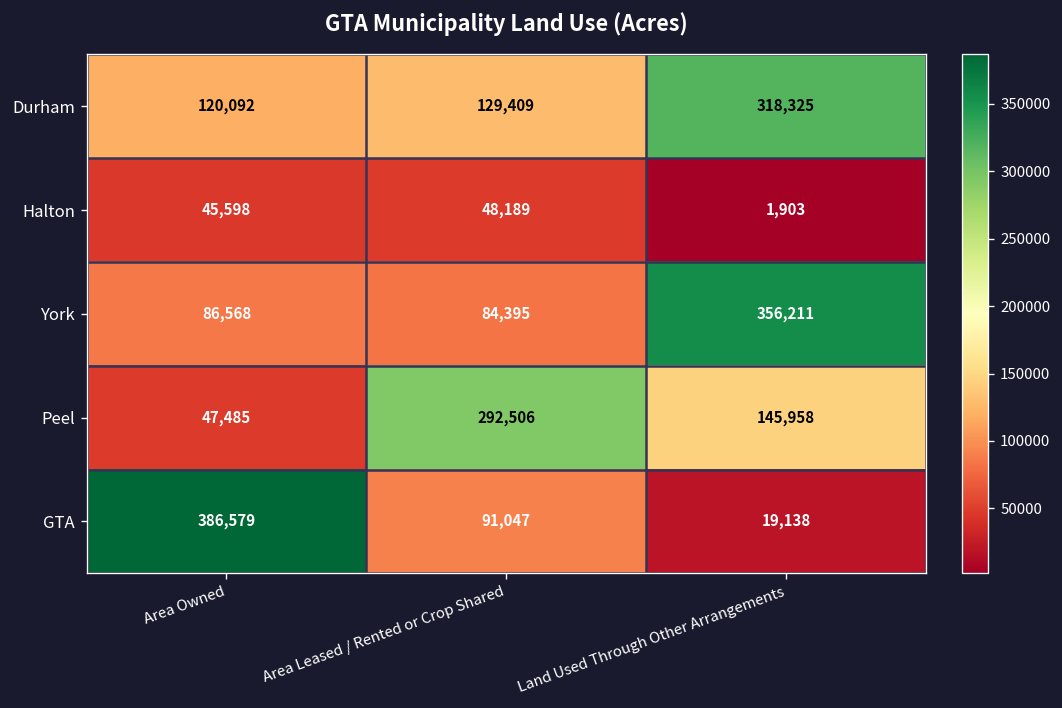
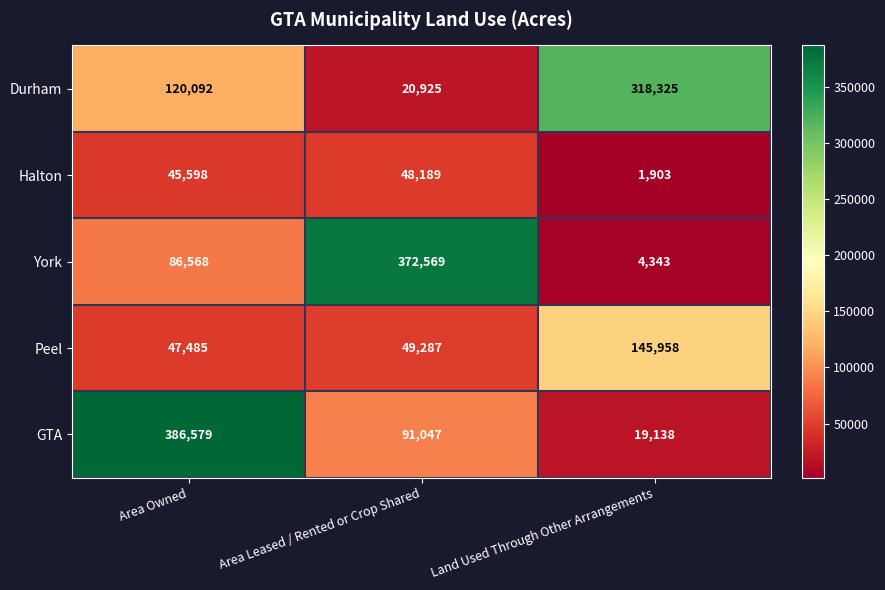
Durham, Area Leased / Rented or Crop Shared: 129,409 -> 20,925
York, Area Leased / Rented or Crop Shared: 84,395 -> 372,569
York, Land Used Through Other Arrangements: 356,211 -> 4,343
Peel, Area Leased / Rented or Crop Shared: 292,506 -> 49,287
